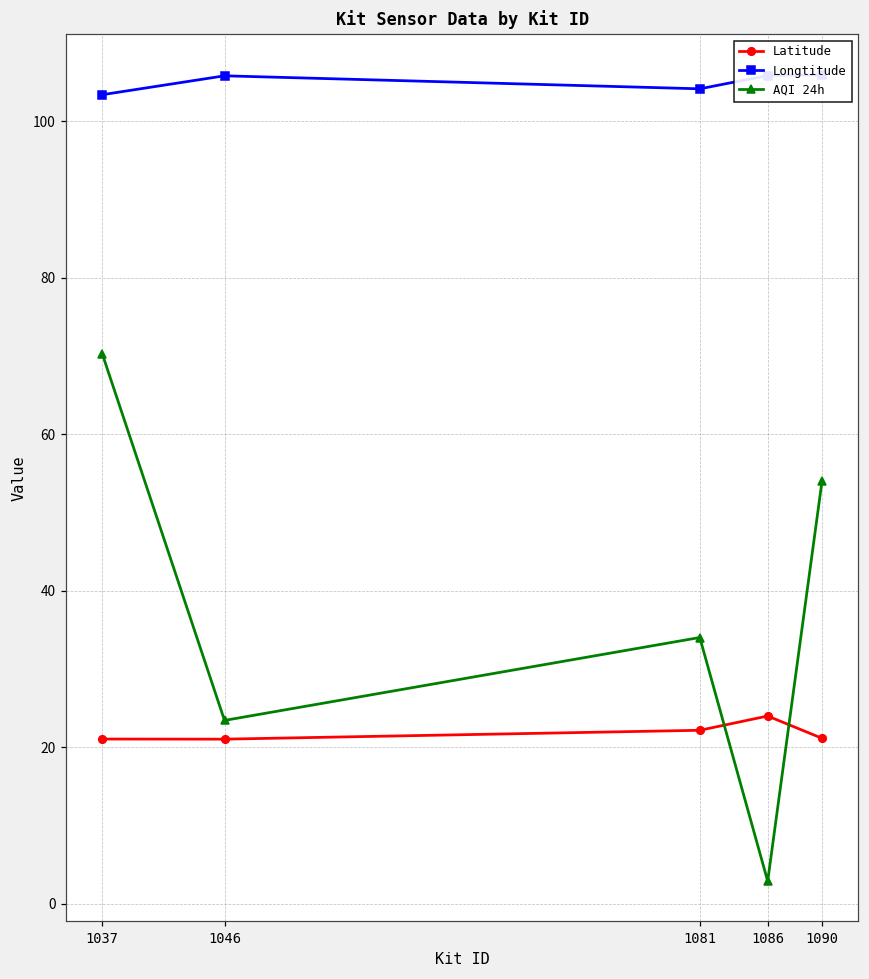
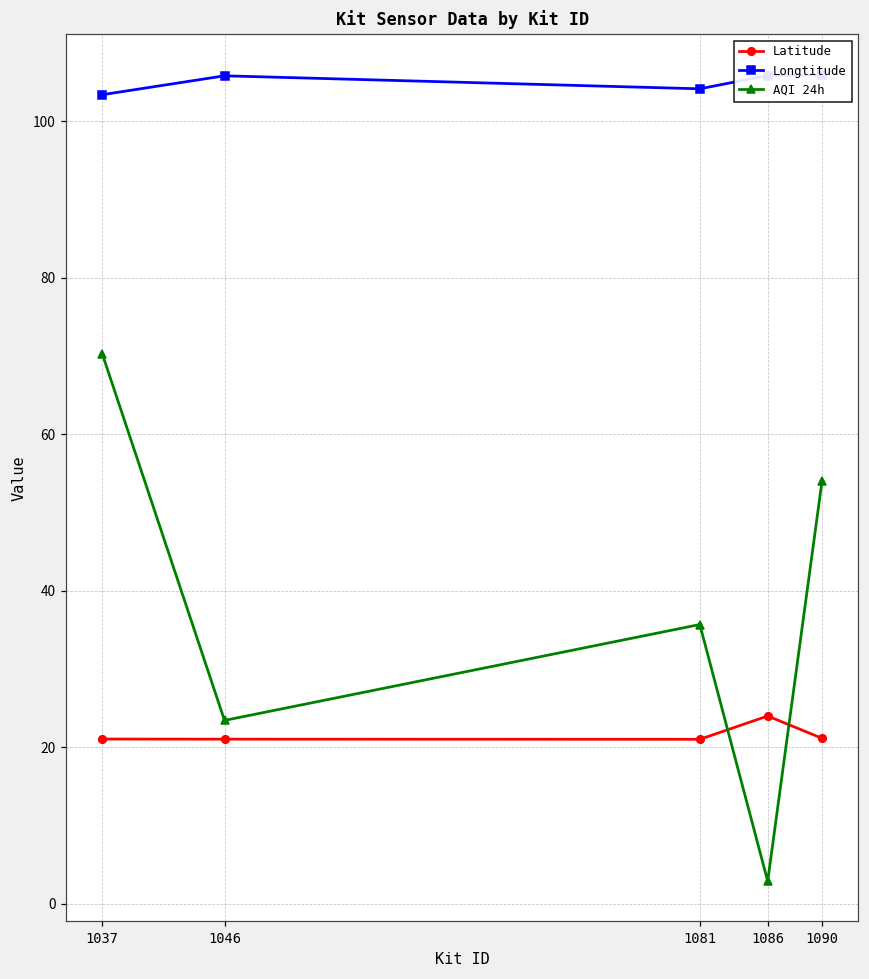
Latitude, 1081: 22 -> 21
AQI 24h, 1081: 34 -> 36
